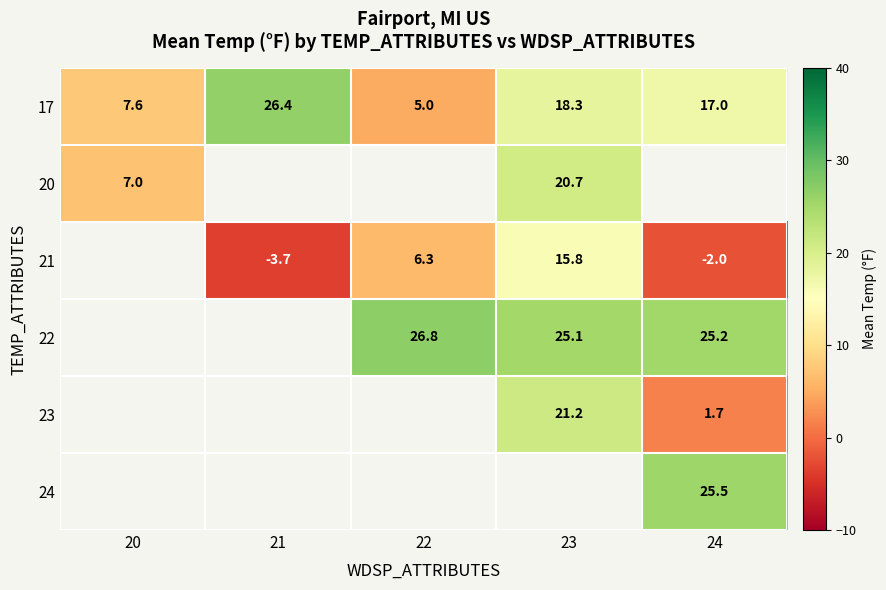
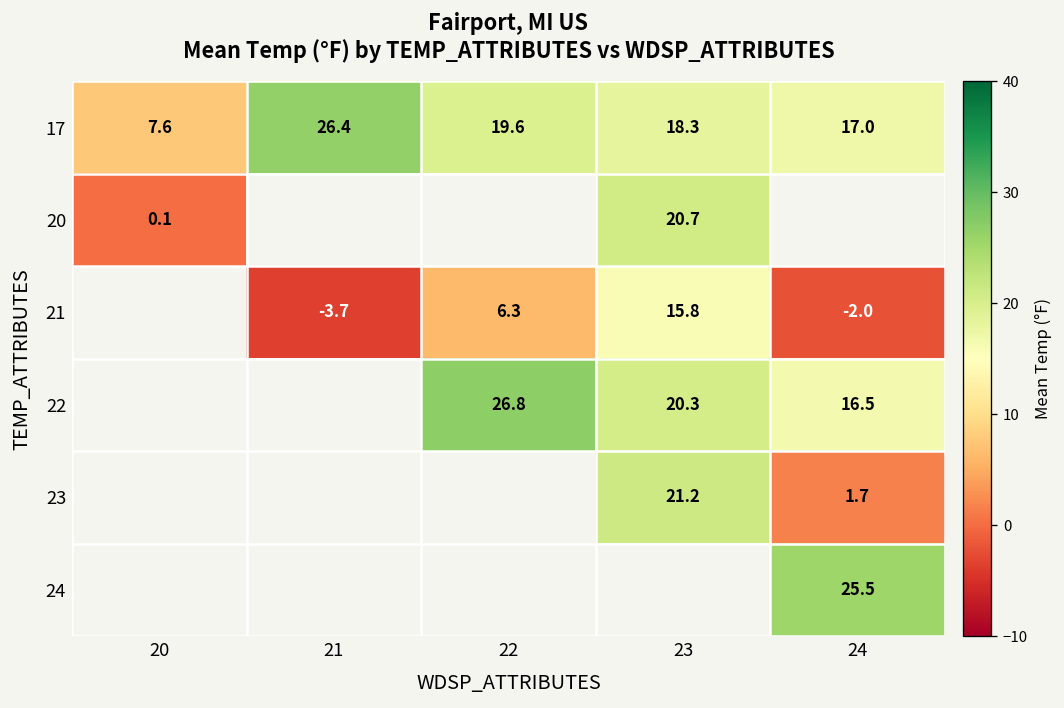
17, 22: 5.0 -> 19.6
20, 20: 7.0 -> 0.1
22, 23: 25.1 -> 20.3
22, 24: 25.2 -> 16.5
